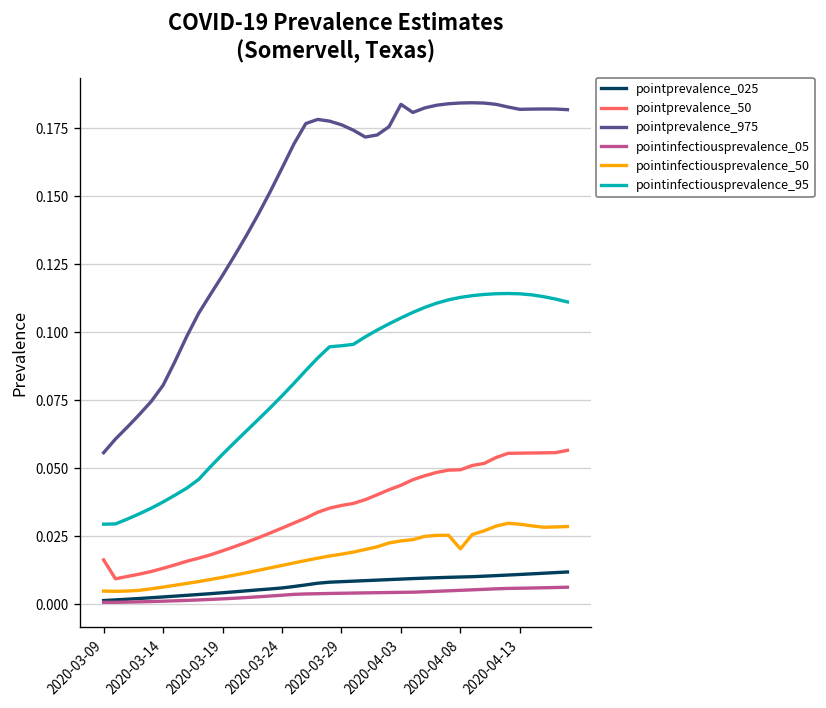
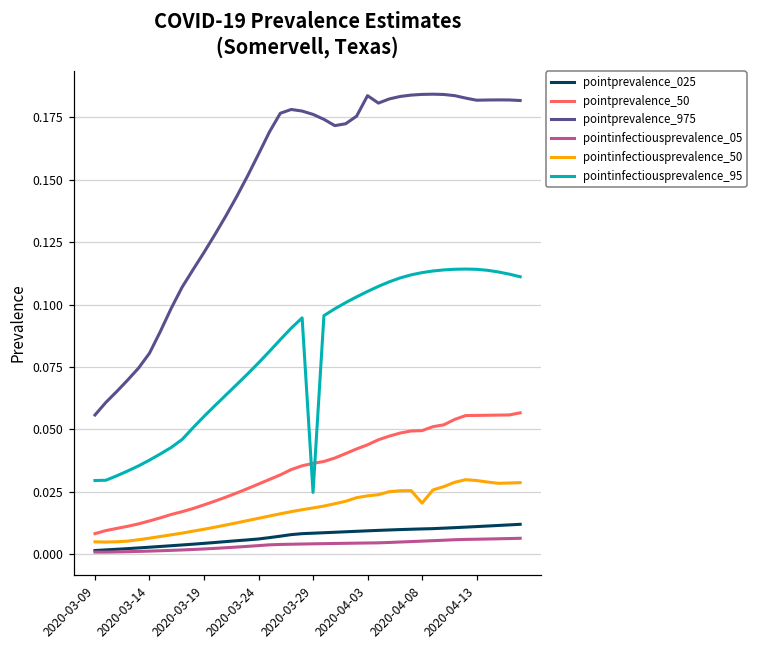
pointprevalence_50, 2020-03-09: 0.016 -> 0.008
pointinfectiousprevalence_95, 2020-03-29: 0.095 -> 0.025
